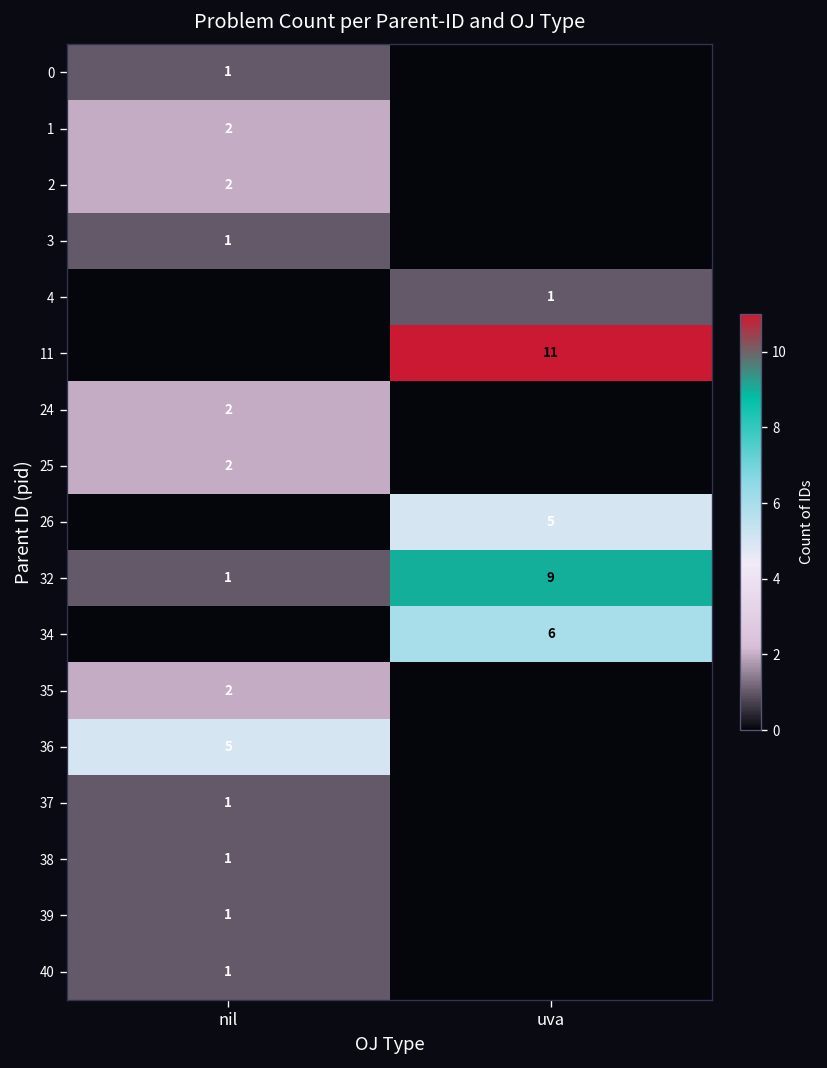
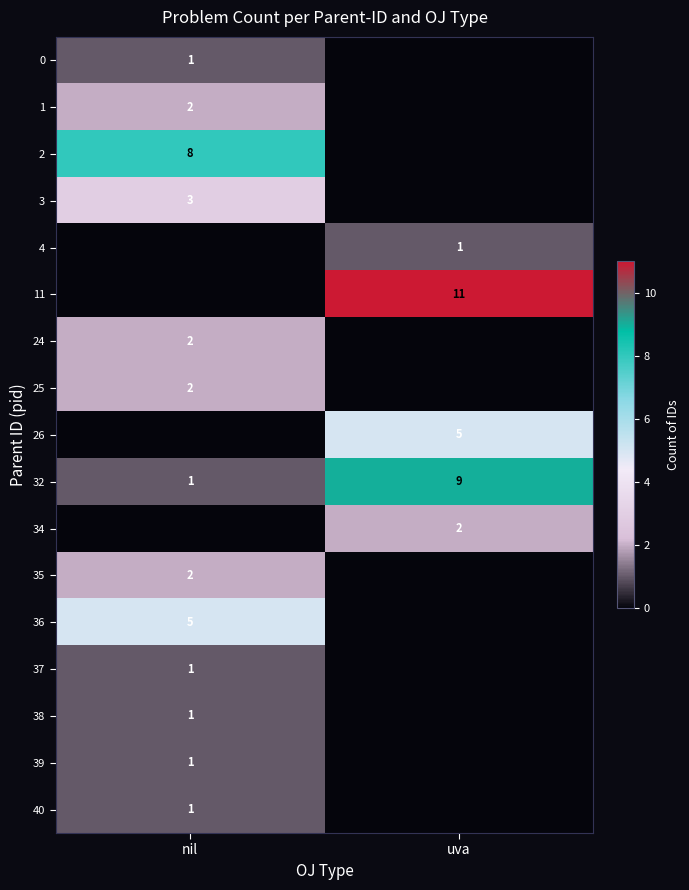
2, nil: 2 -> 8
3, nil: 1 -> 3
34, uva: 6 -> 2
